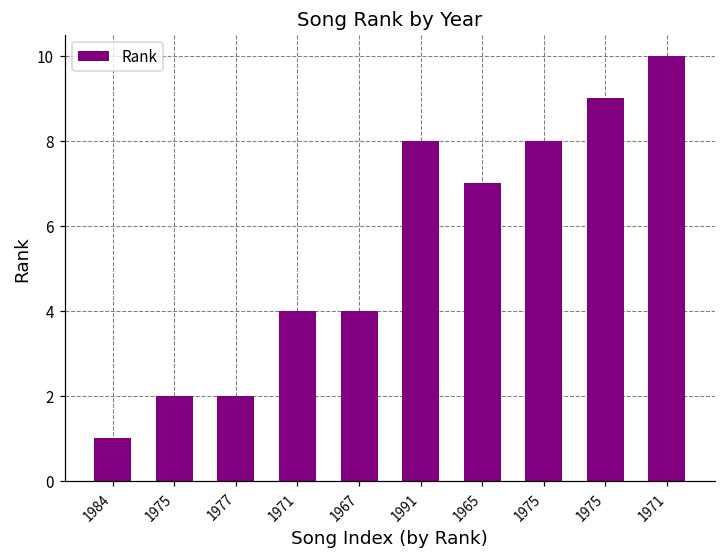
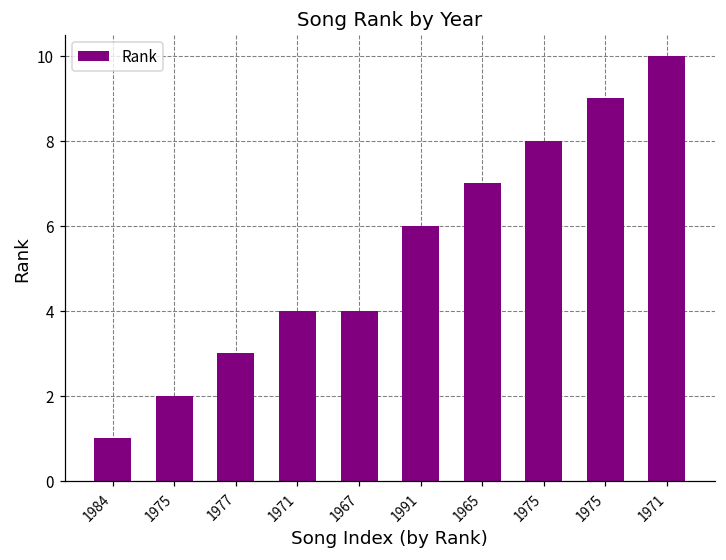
1977: 2 -> 3
1991: 8 -> 6
